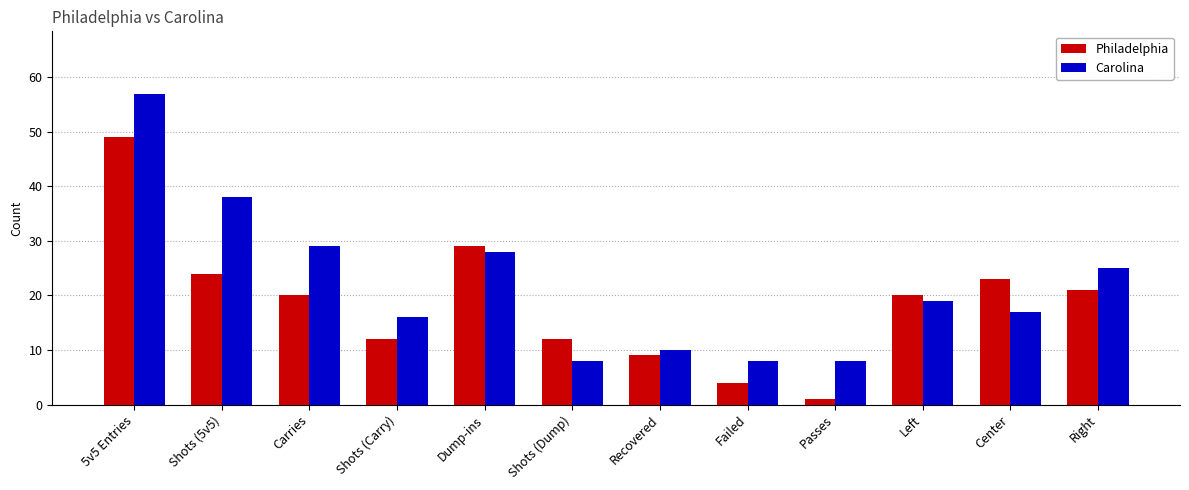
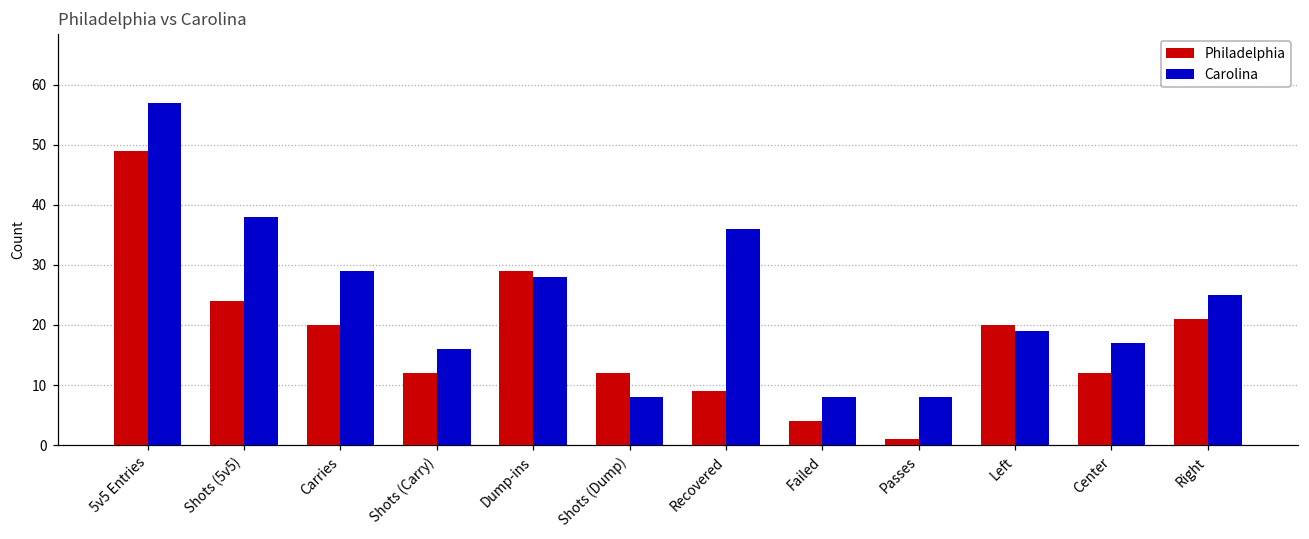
Carolina, Recovered: 10 -> 36
Philadelphia, Center: 23 -> 12
